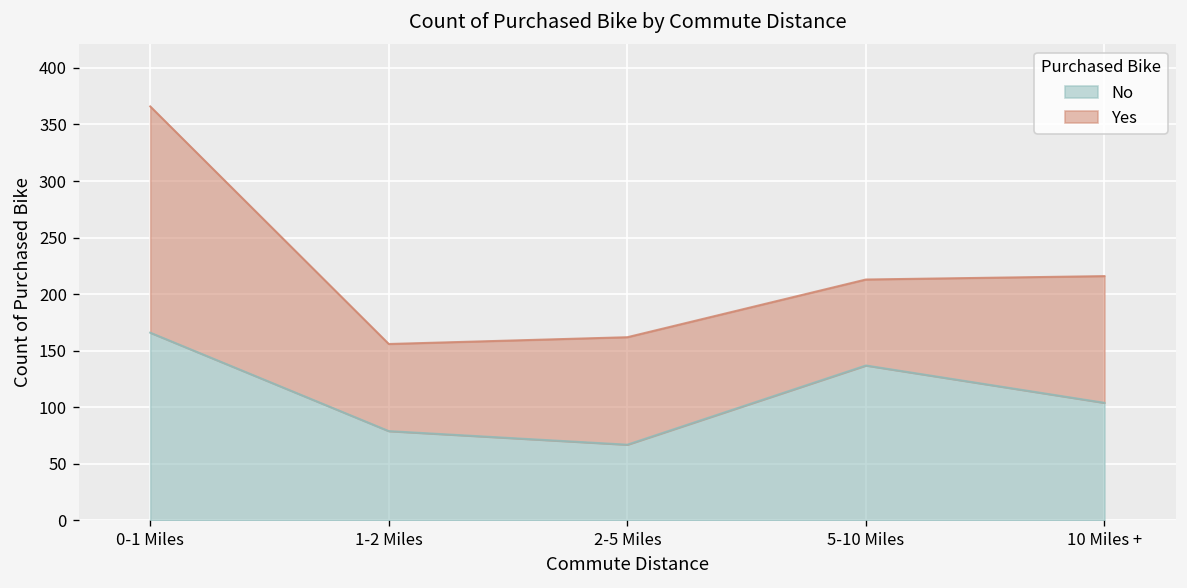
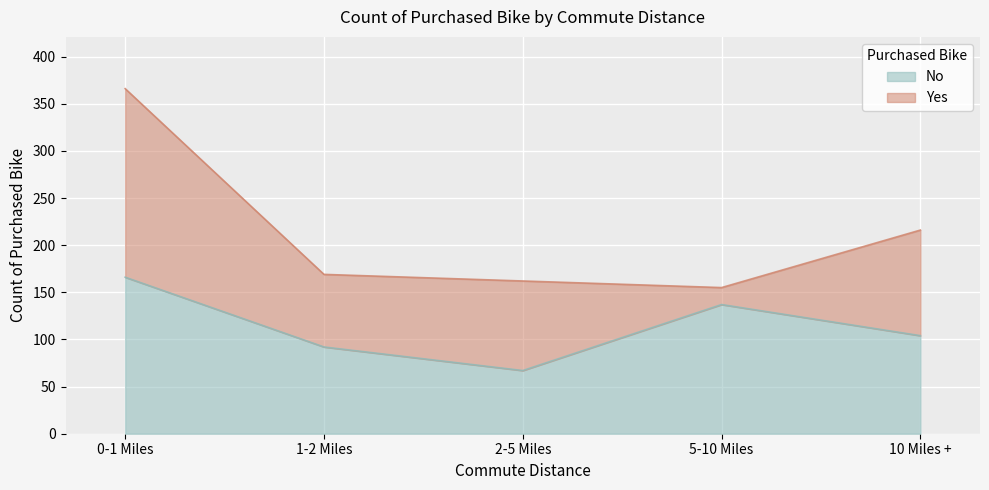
No, 1-2 Miles: 80 -> 90
Yes, 5-10 Miles: 80 -> 20
